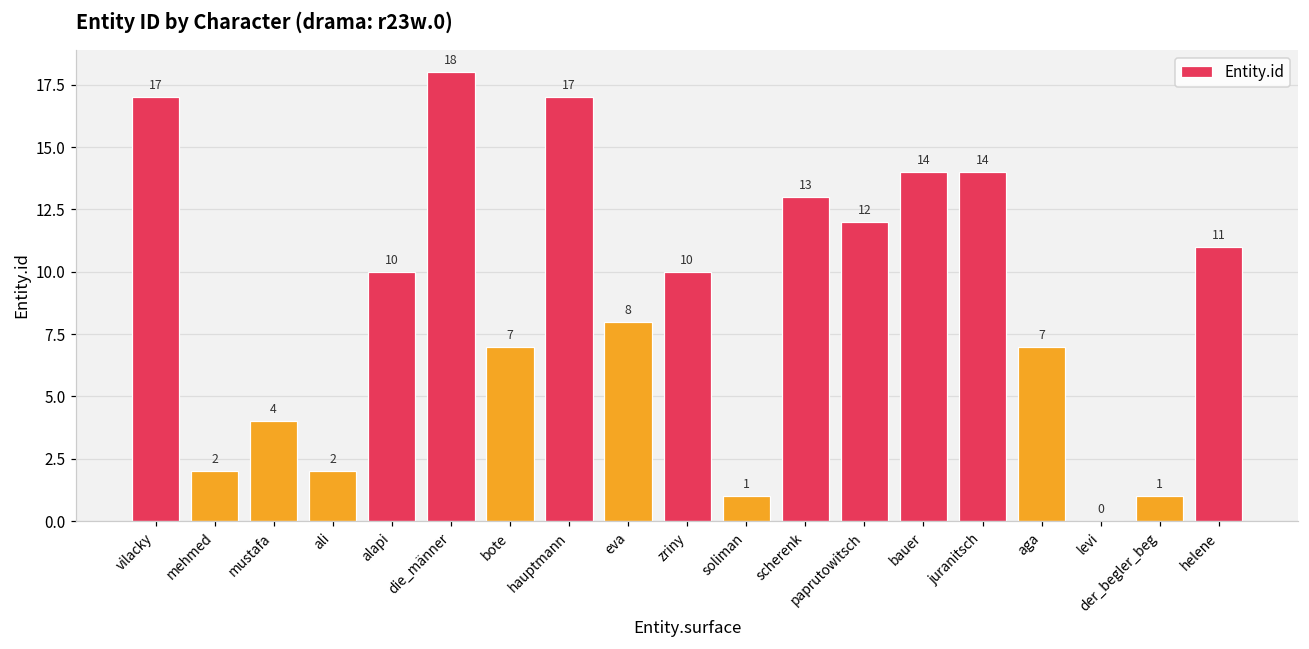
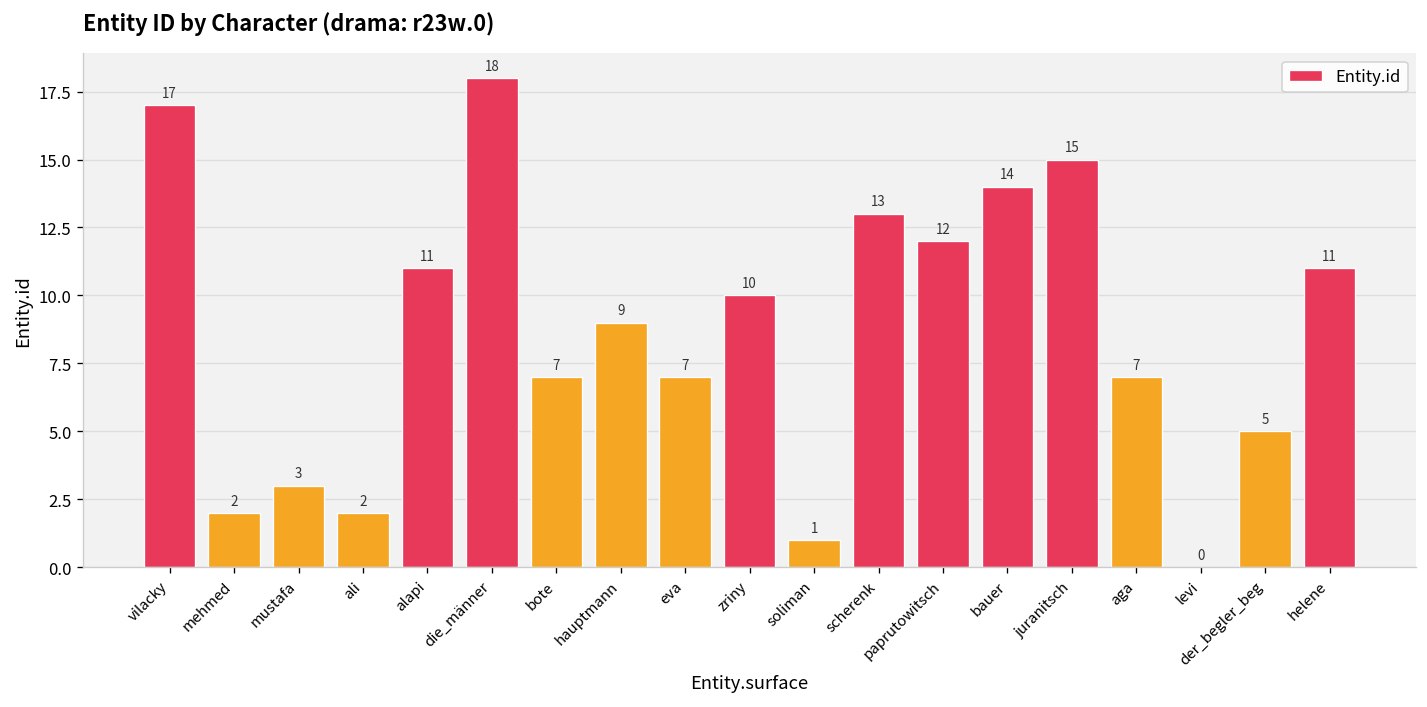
mustafa: 4 -> 3
alapi: 10 -> 11
hauptmann: 17 -> 9
eva: 8 -> 7
juranitsch: 14 -> 15
der_begler_beg: 1 -> 5
